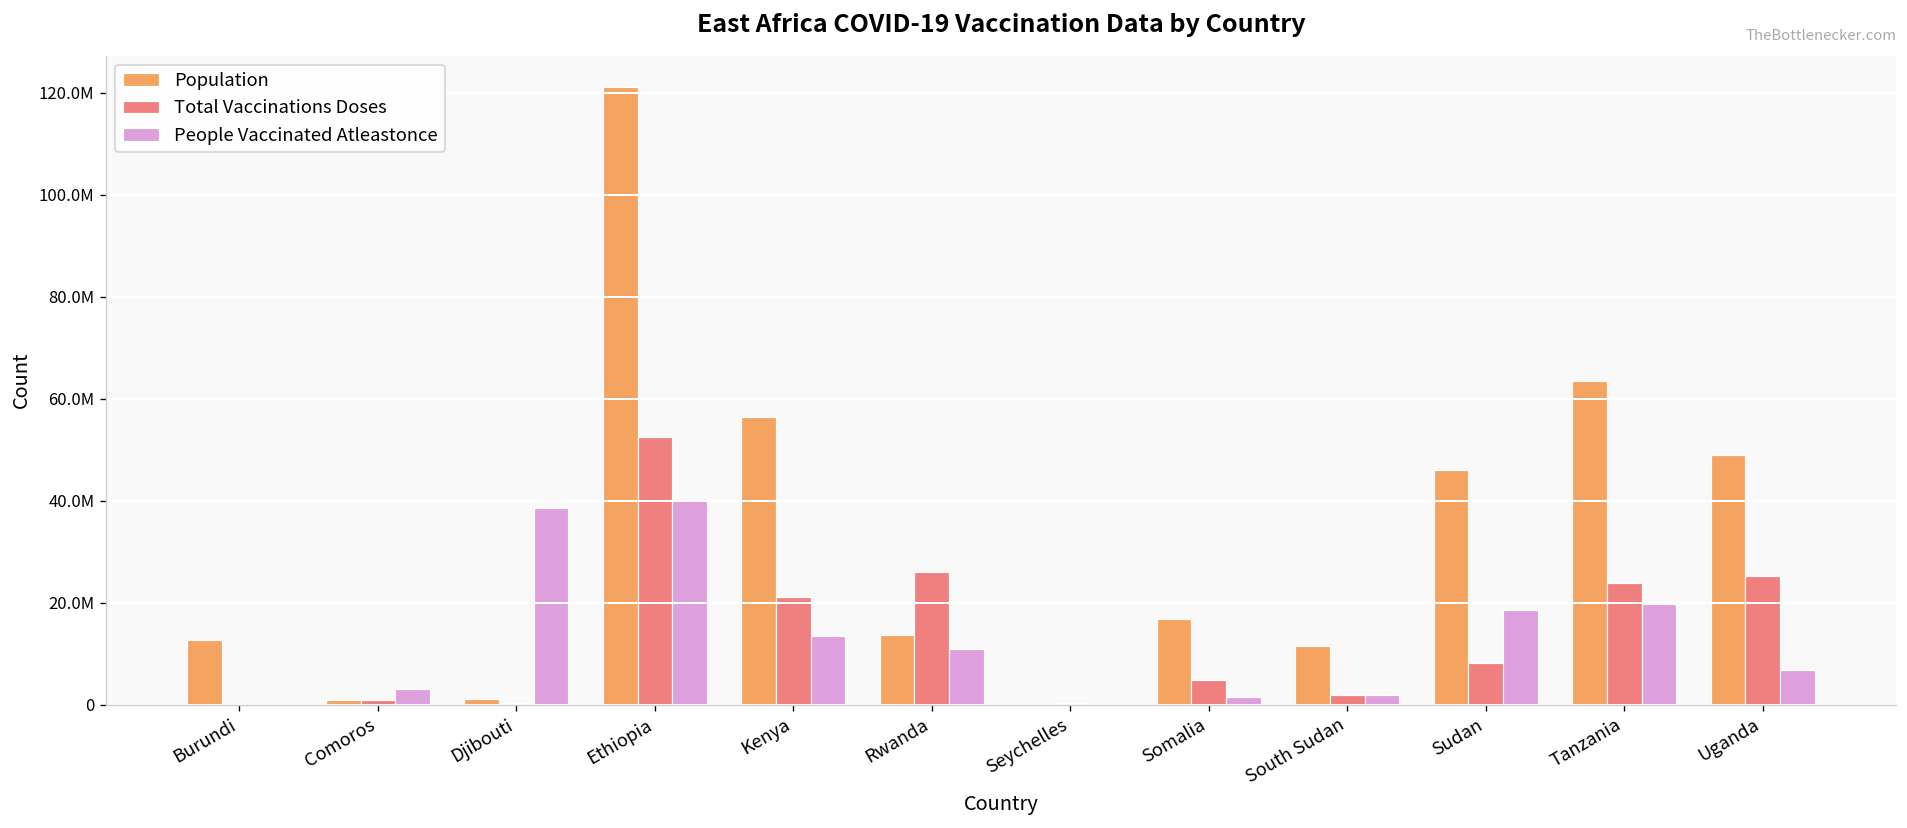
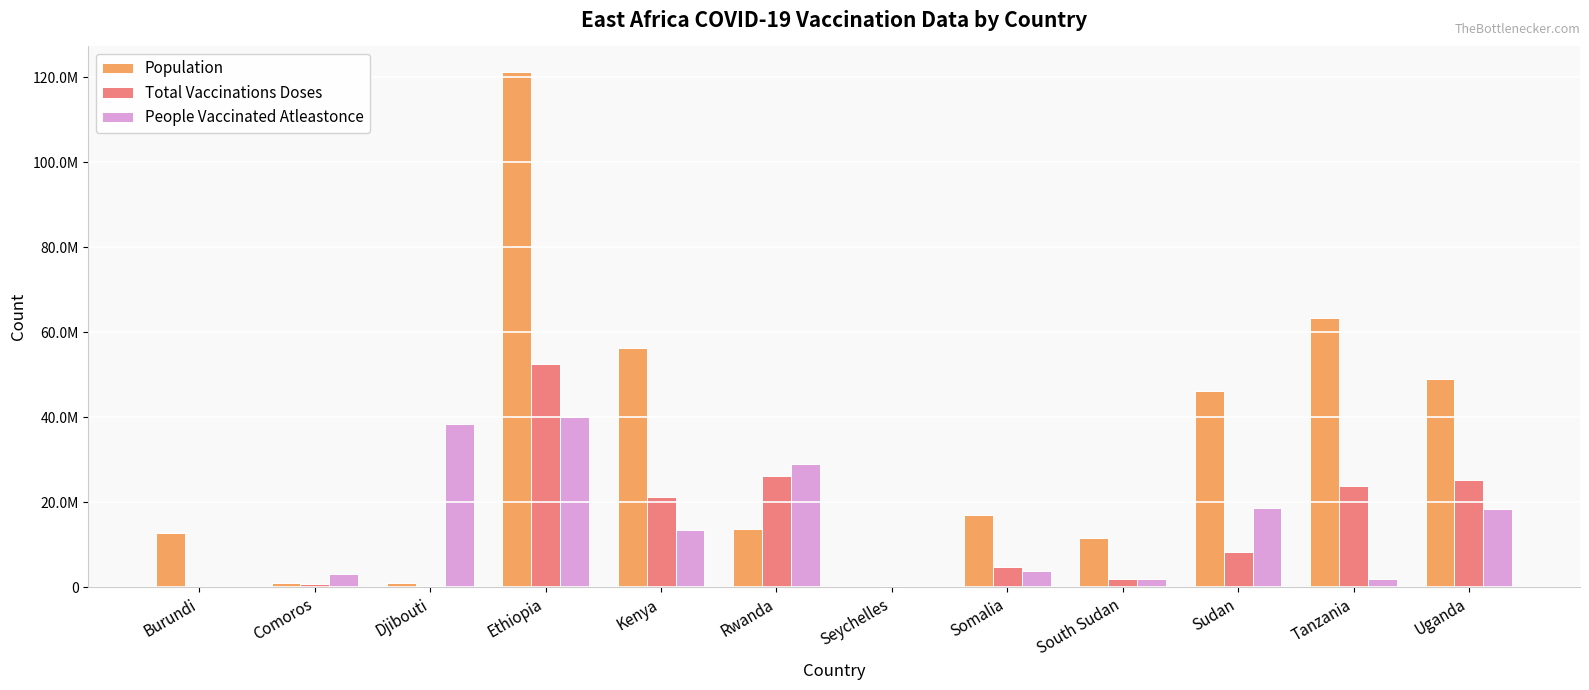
People Vaccinated Atleastonce, Rwanda: 11000000 -> 29000000
People Vaccinated Atleastonce, Somalia: 1000000 -> 4000000
People Vaccinated Atleastonce, Tanzania: 20000000 -> 2000000
People Vaccinated Atleastonce, Uganda: 7000000 -> 18000000
